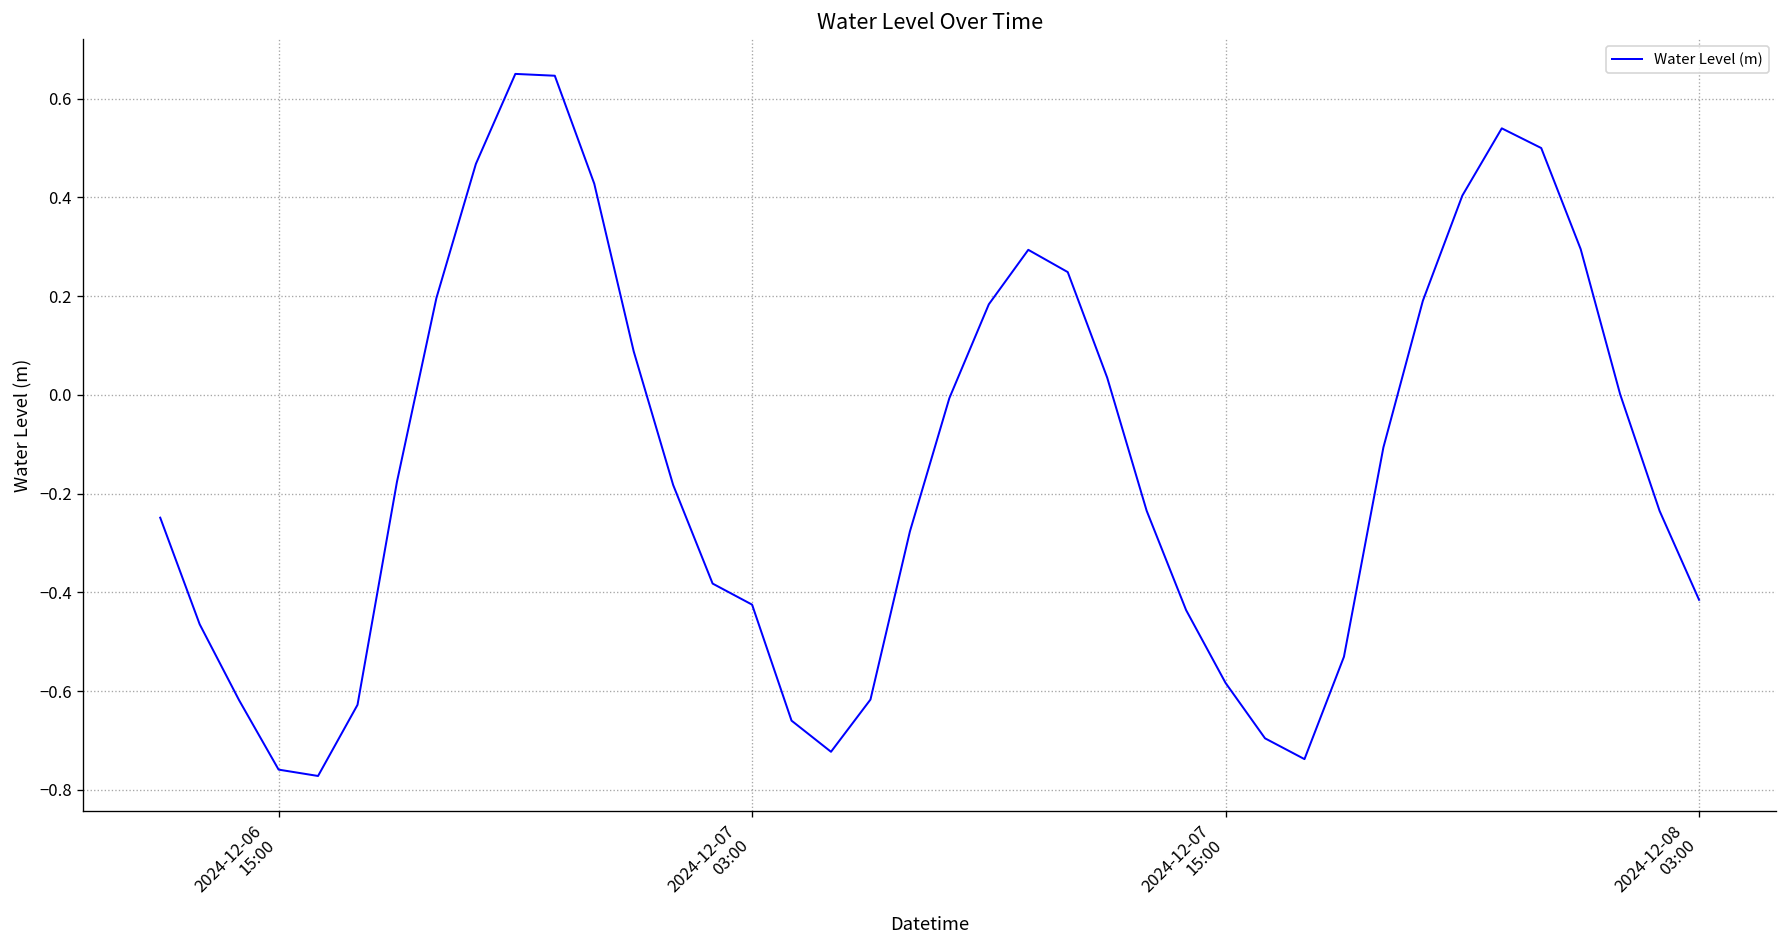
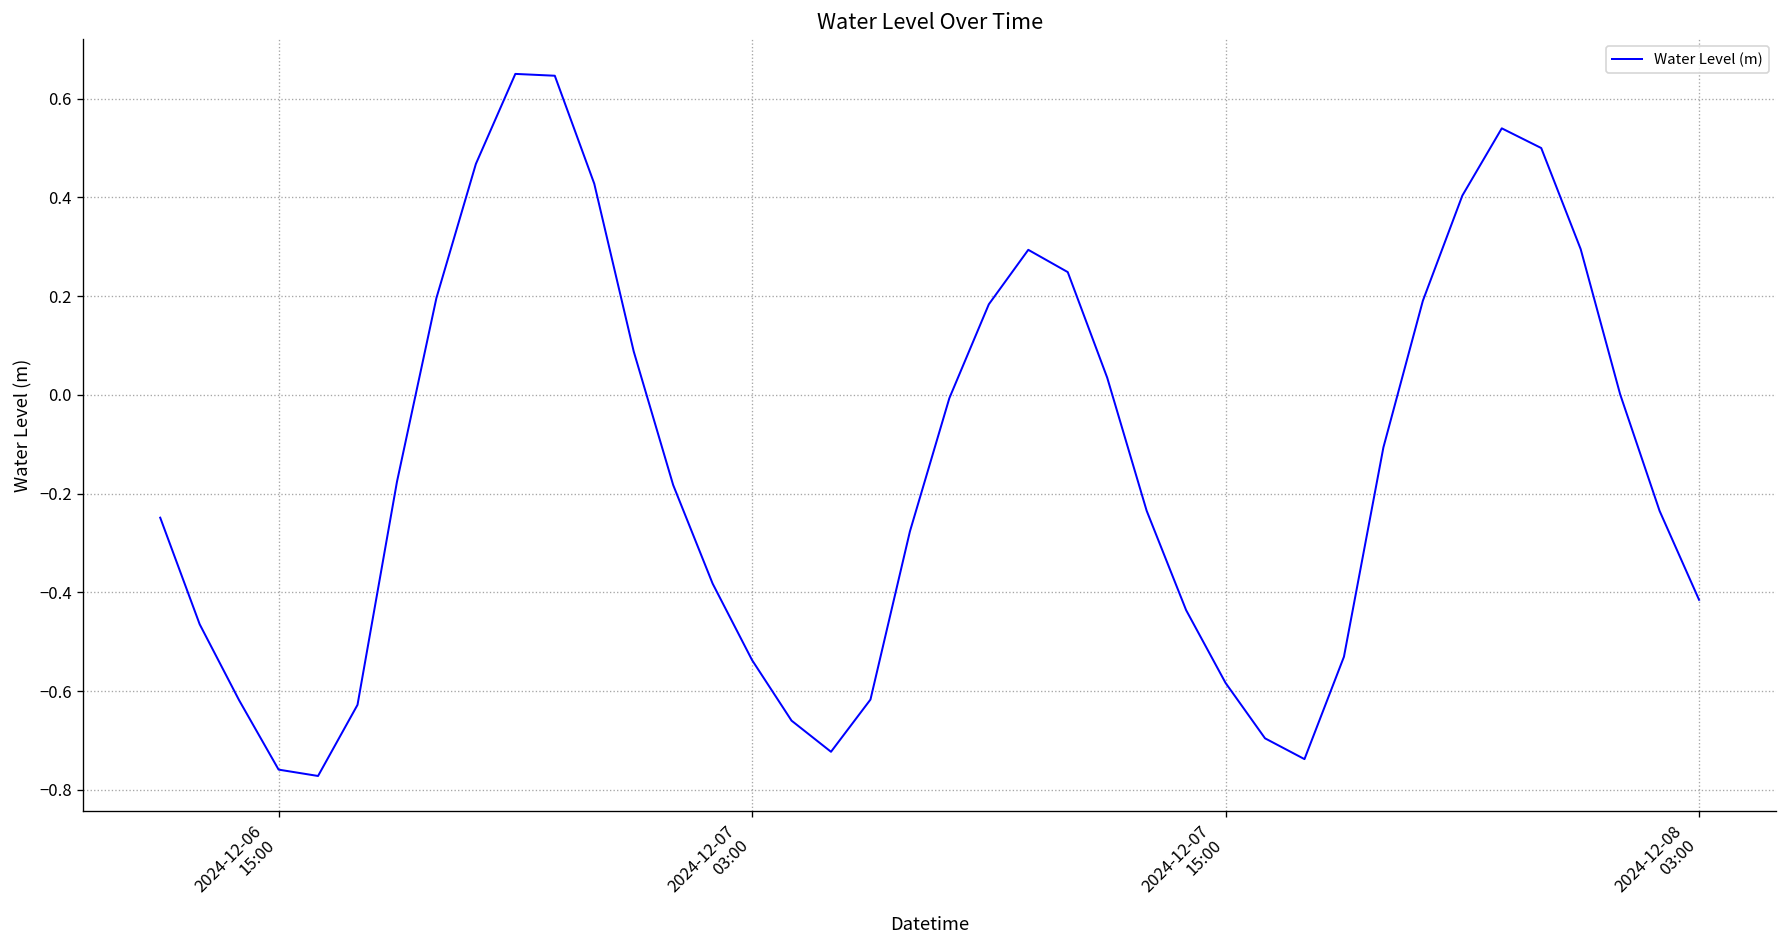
2024-12-07 03:00: -0.42 -> -0.54
